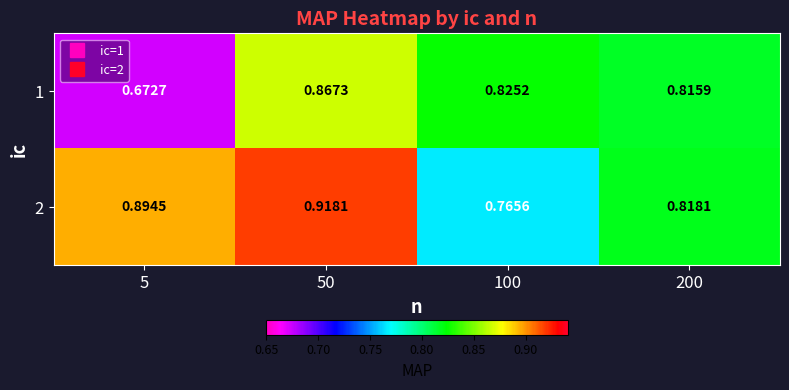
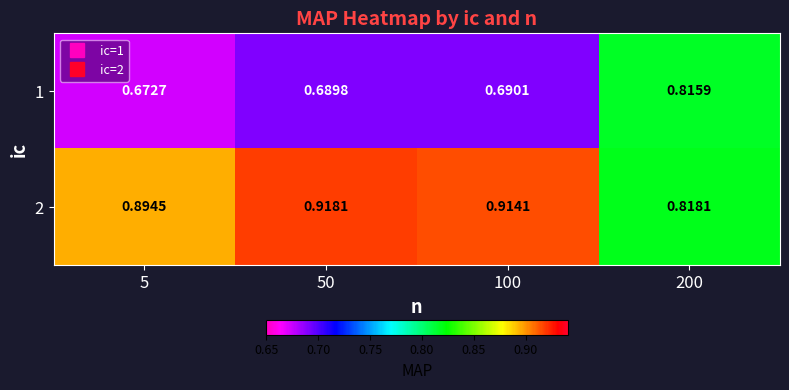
1, 50: 0.8673 -> 0.6898
1, 100: 0.8252 -> 0.6901
2, 100: 0.7656 -> 0.9141
